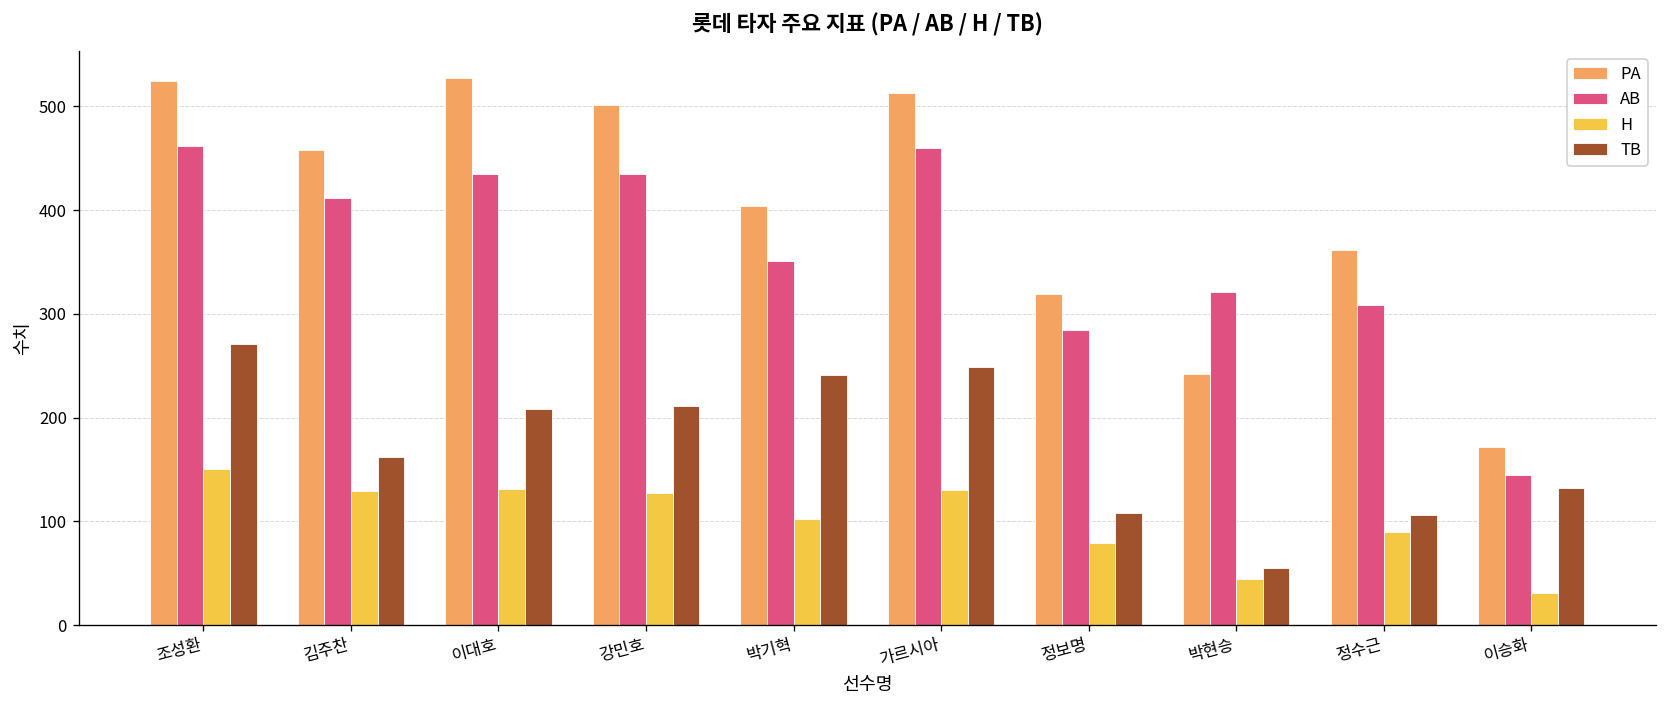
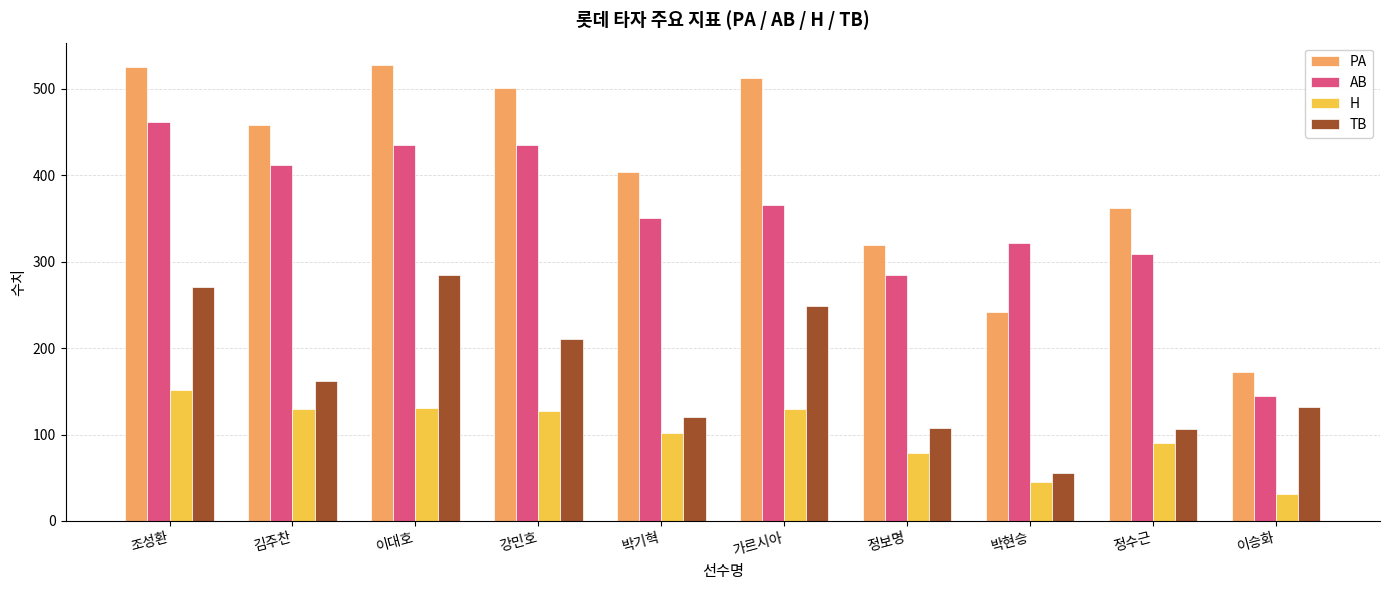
TB, 이대호: 210 -> 280
TB, 박기혁: 240 -> 120
AB, 가르시아: 460 -> 370
